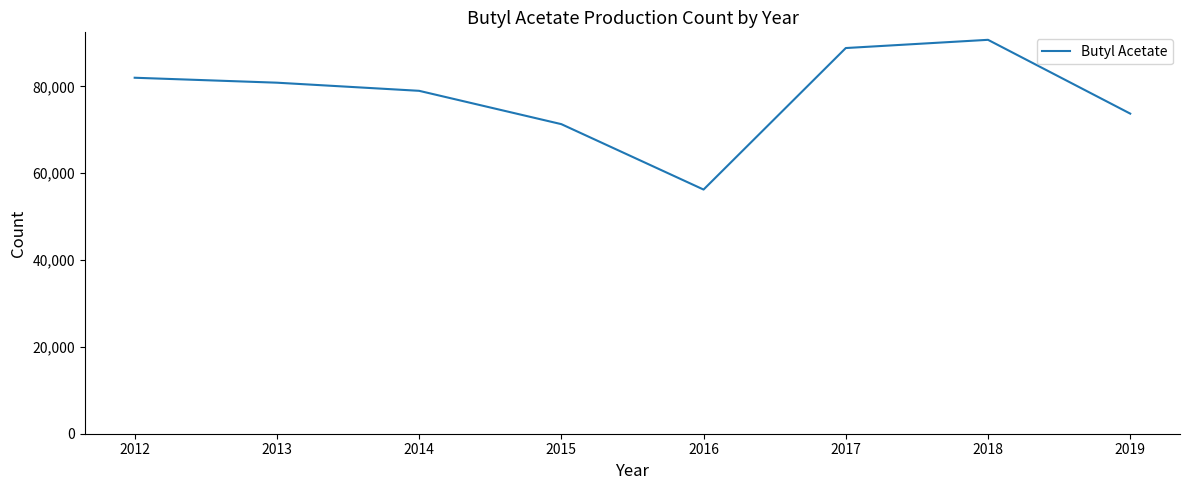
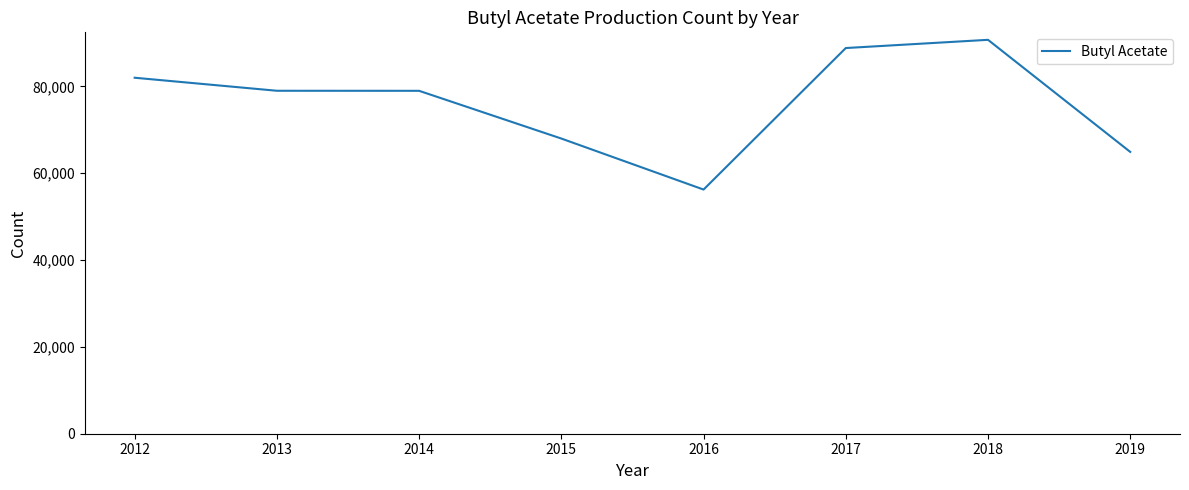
2013: 81,000 -> 79,000
2015: 71,000 -> 68,000
2019: 74,000 -> 65,000
